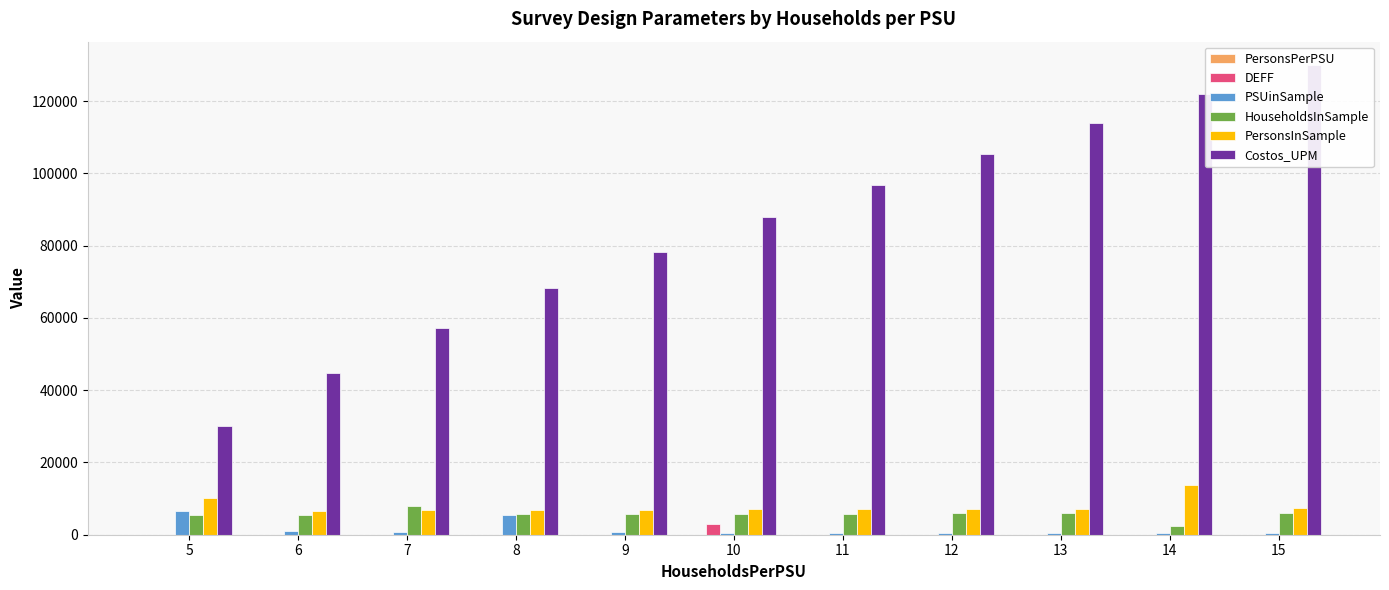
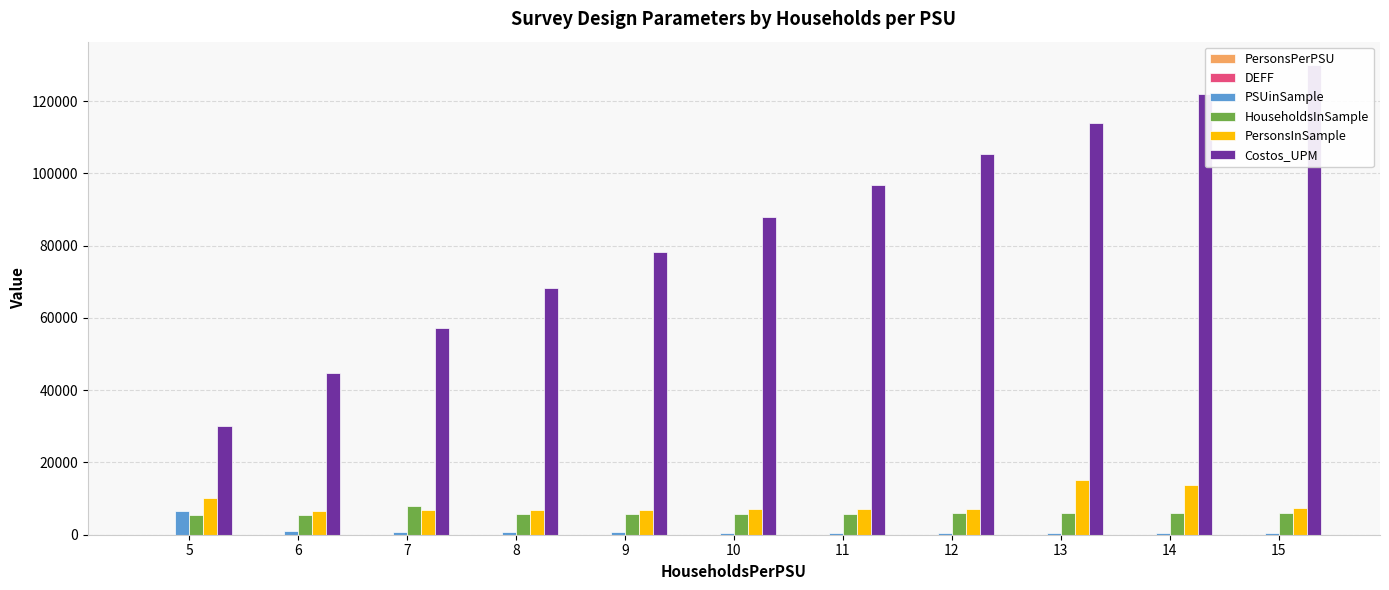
PSUinSample, 8: 5000 -> 1000
DEFF, 10: 3000 -> 0
PersonsInSample, 13: 7000 -> 15000
HouseholdsInSample, 14: 3000 -> 6000
